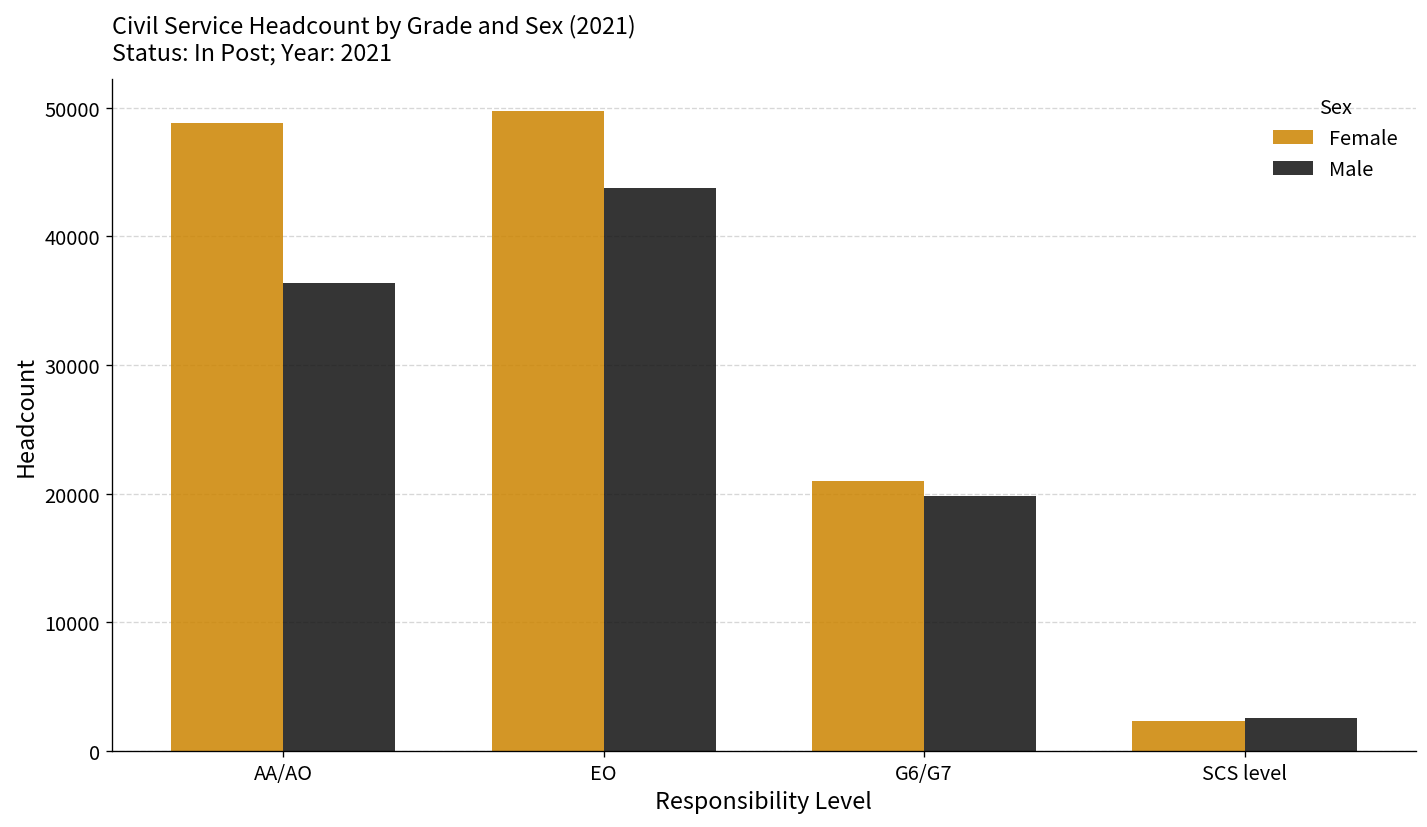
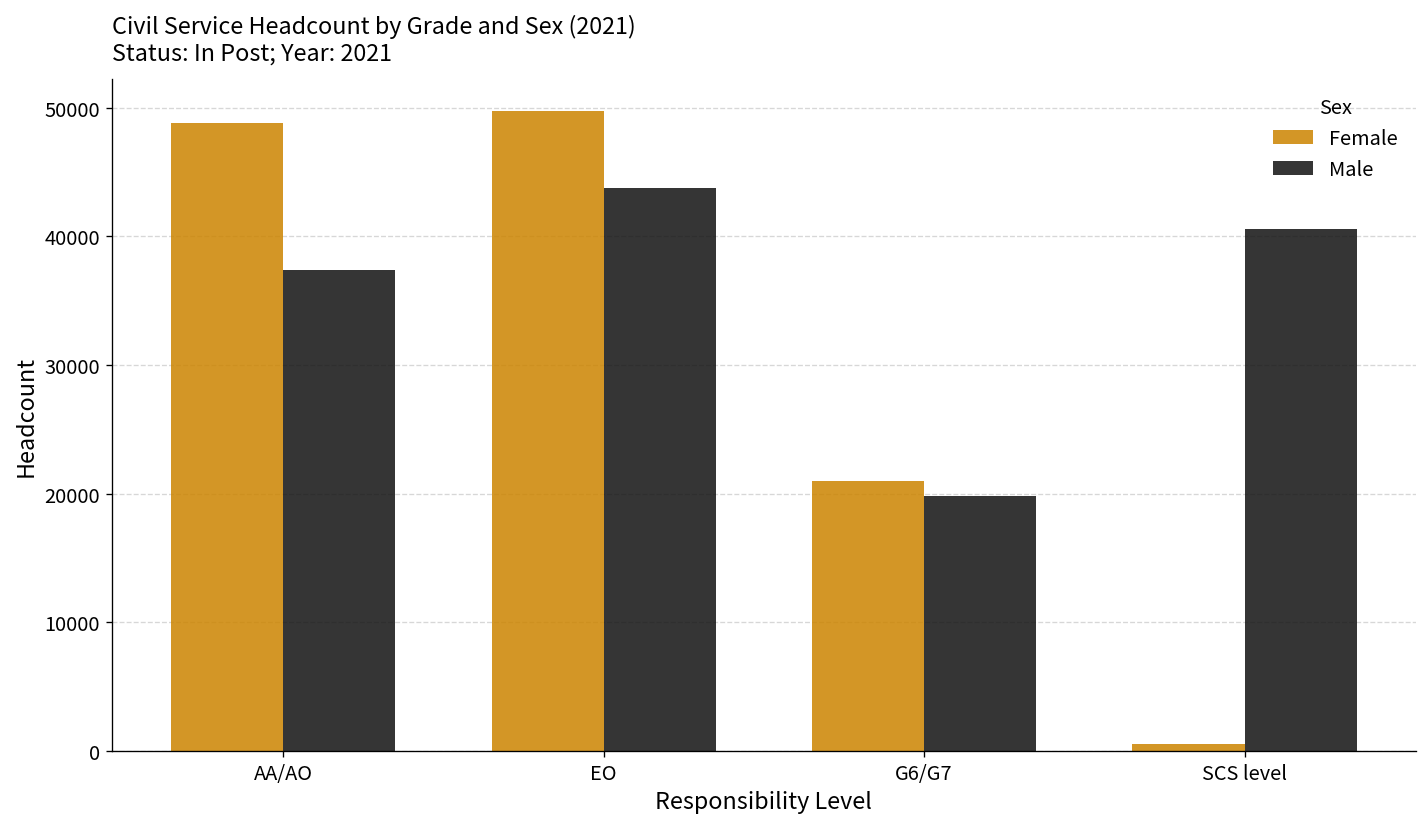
Male, AA/AO: 36400 -> 37400
Female, SCS level: 2300 -> 500
Male, SCS level: 2600 -> 40500
